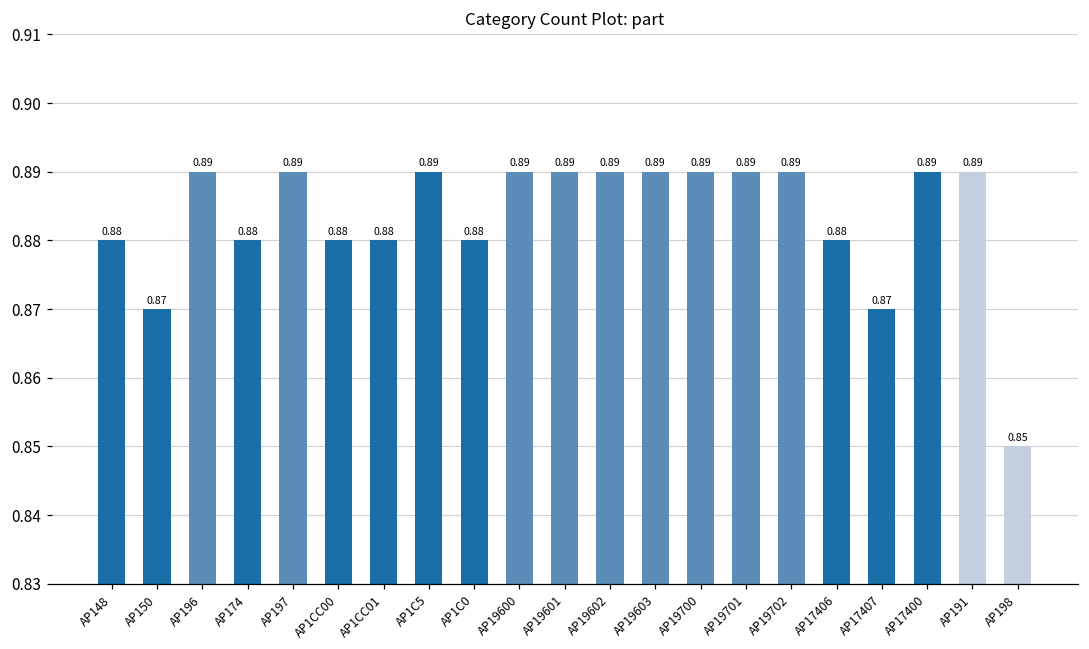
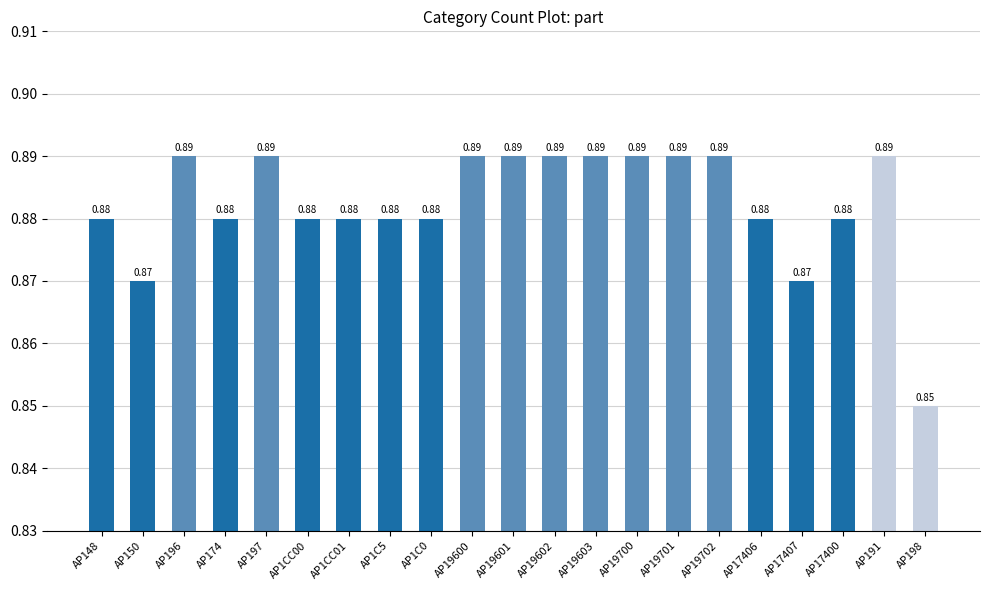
AP1C5: 0.89 -> 0.88
AP17400: 0.89 -> 0.88
